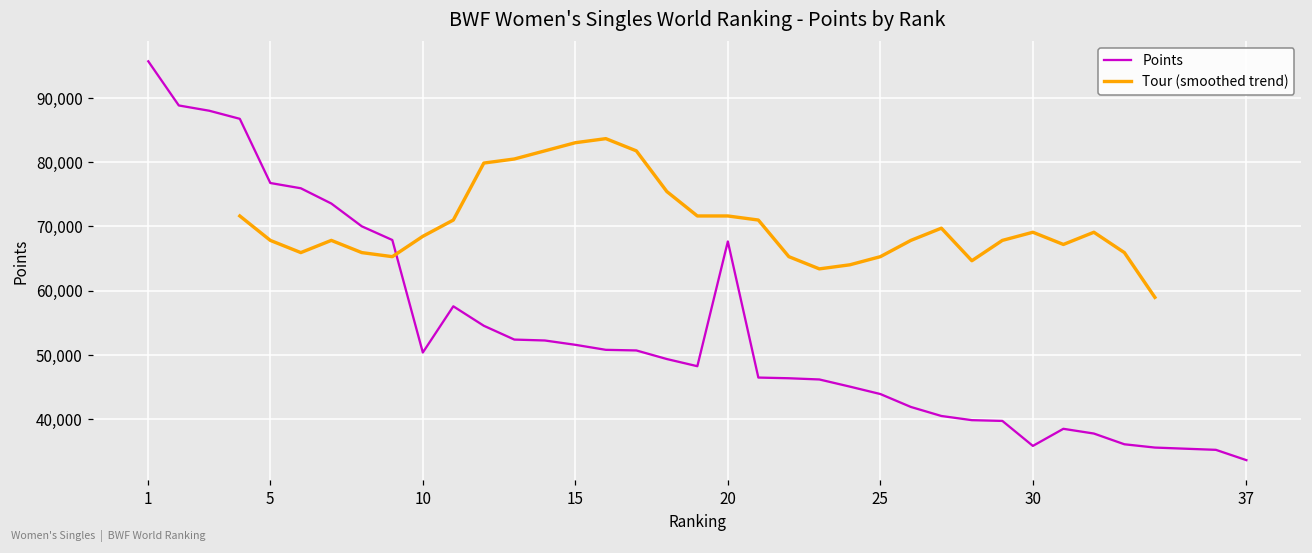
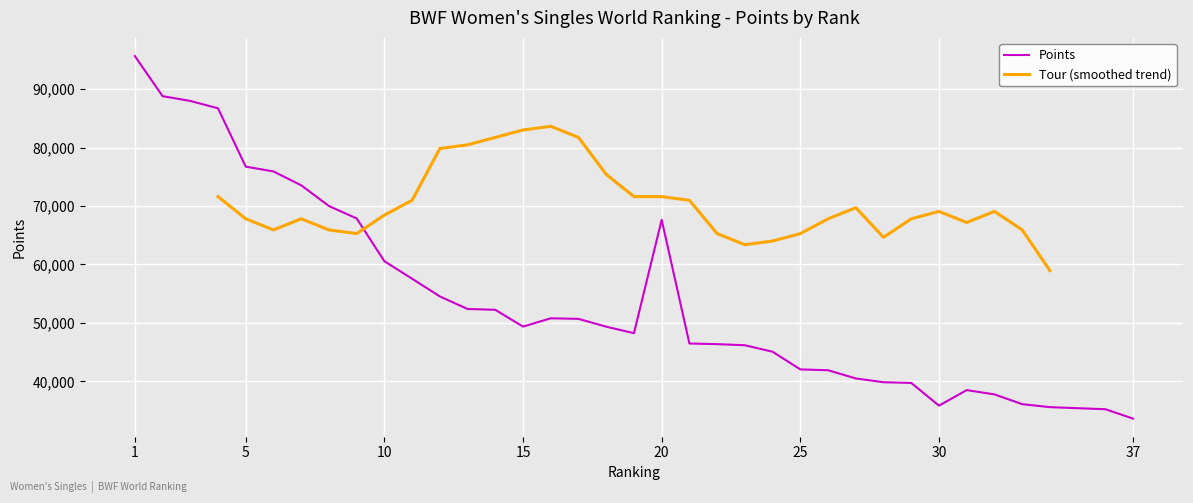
Points, 10: 50,000 -> 61,000
Points, 15: 52,000 -> 49,000
Points, 25: 44,000 -> 42,000
